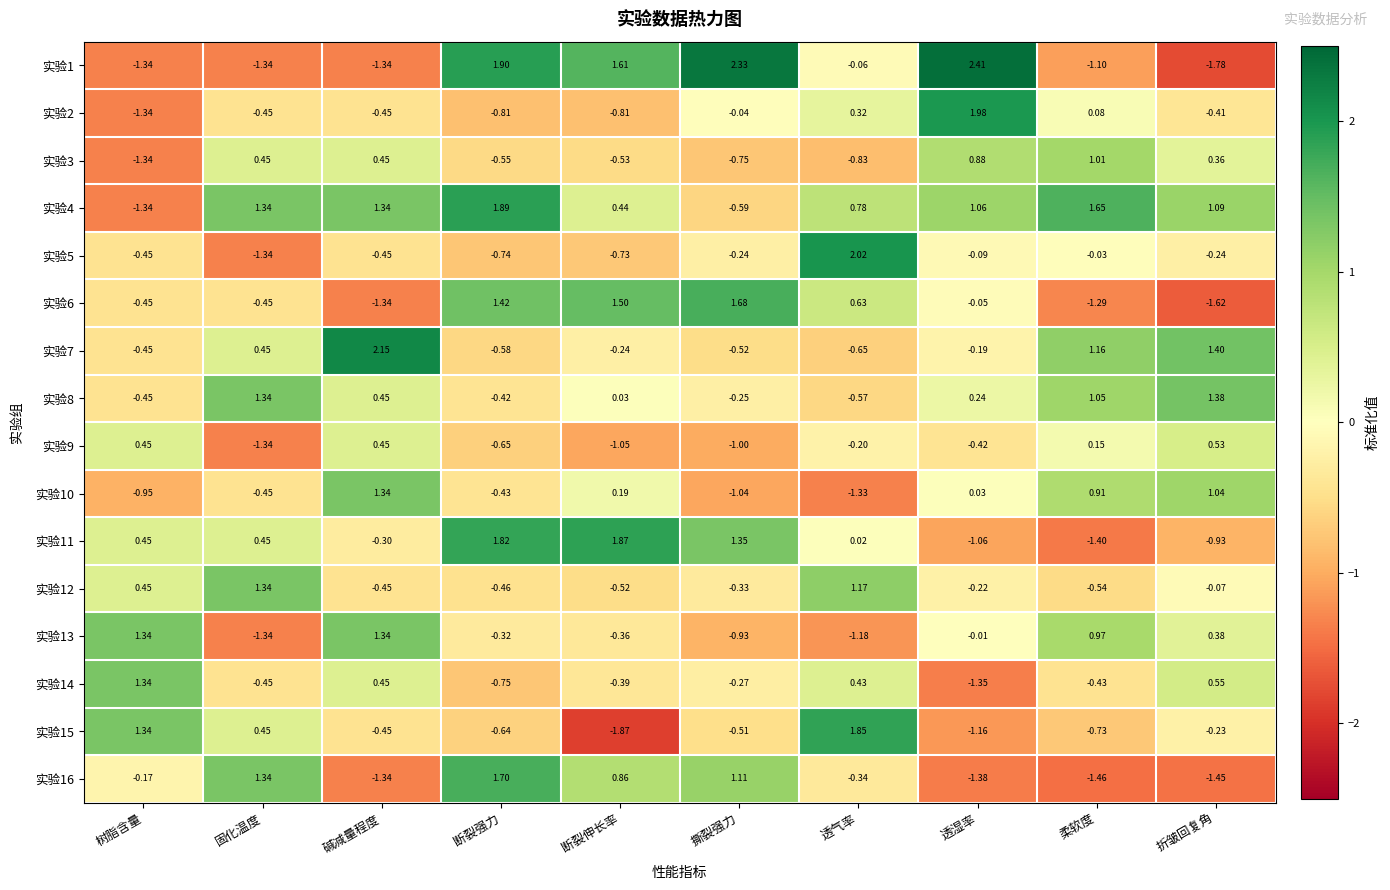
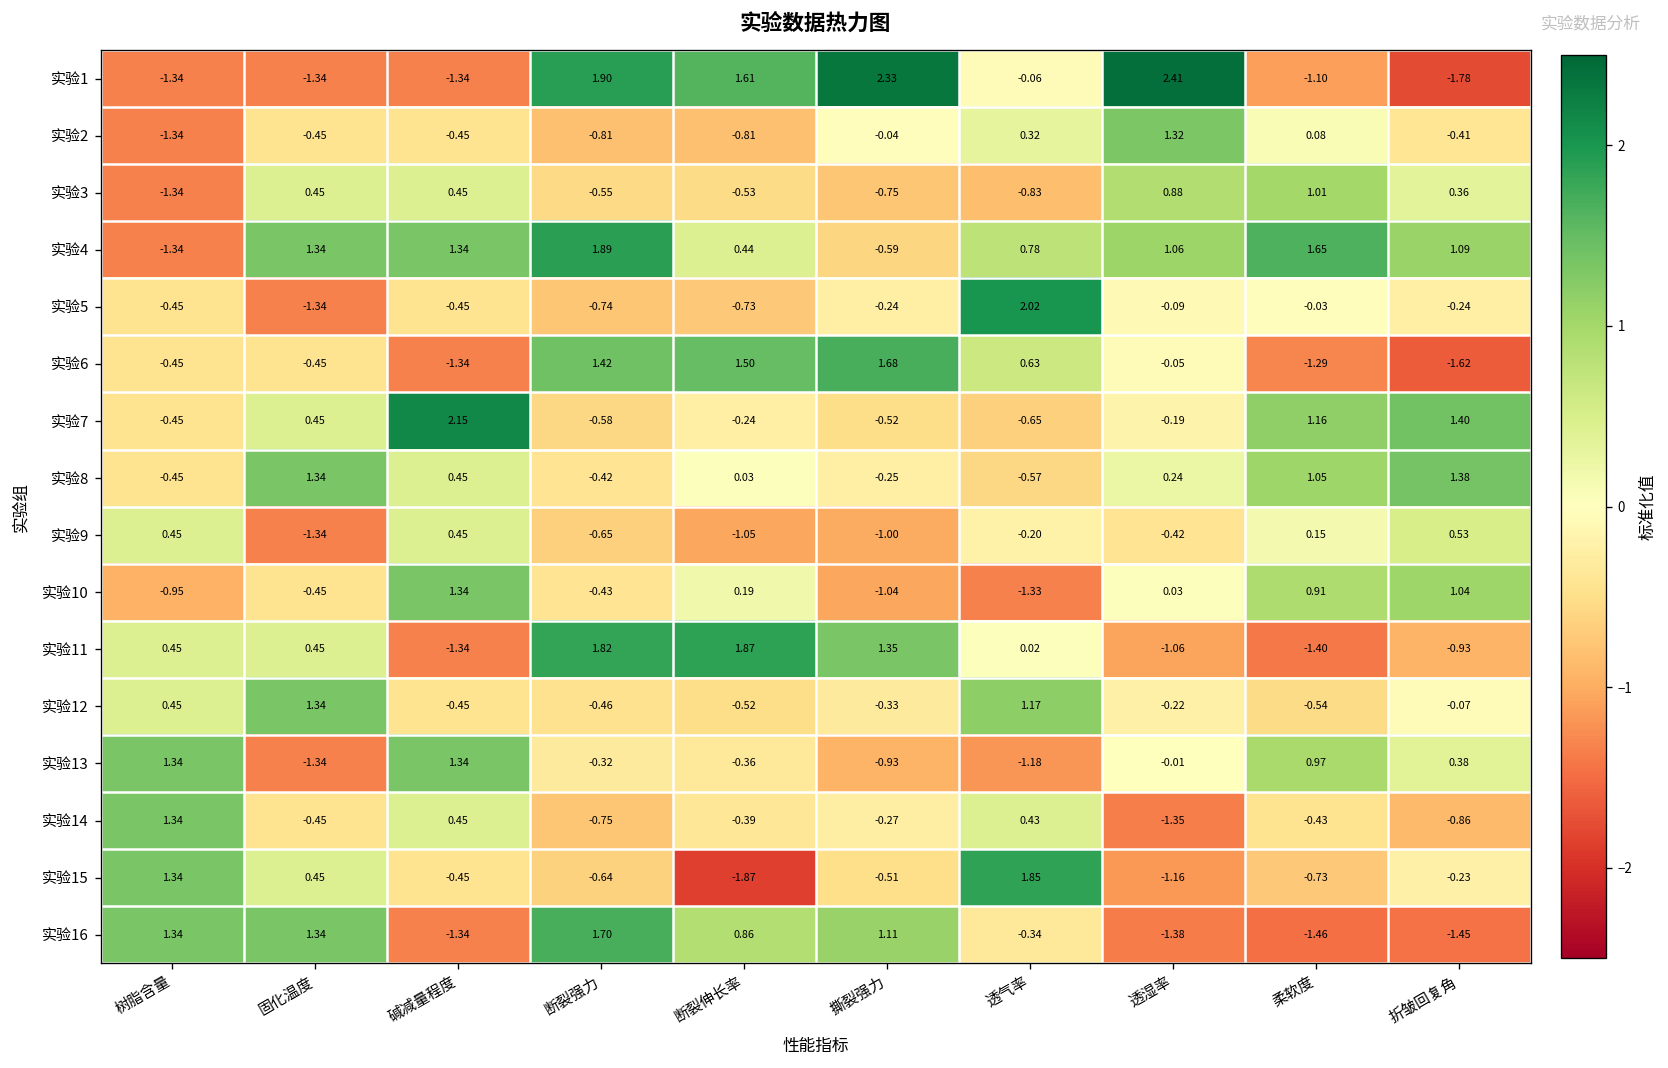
实验2, 透湿率: 1.98 -> 1.32
实验11, 碱减量程度: -0.30 -> -1.34
实验14, 折皱回复角: 0.55 -> -0.86
实验16, 树脂含量: -0.17 -> 1.34
